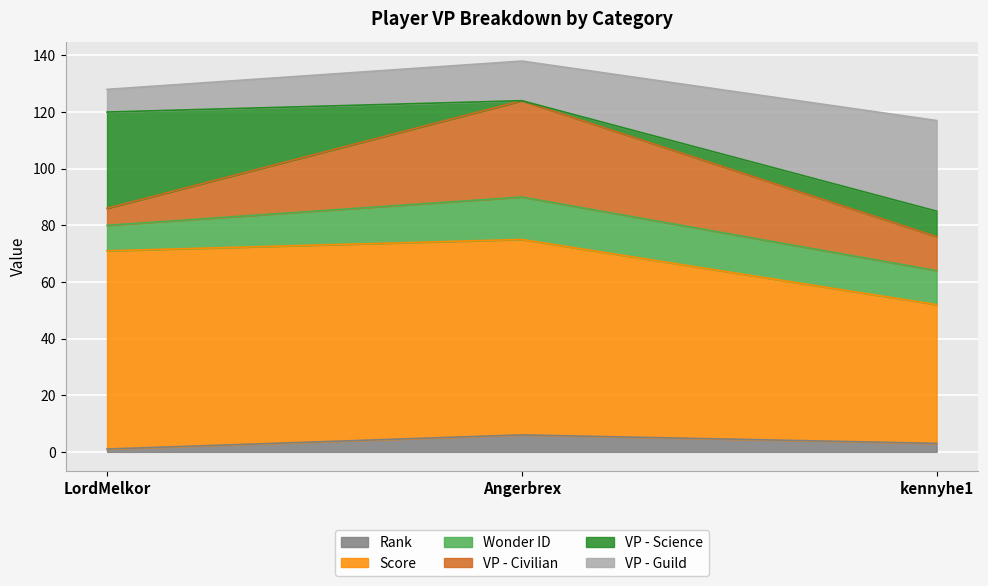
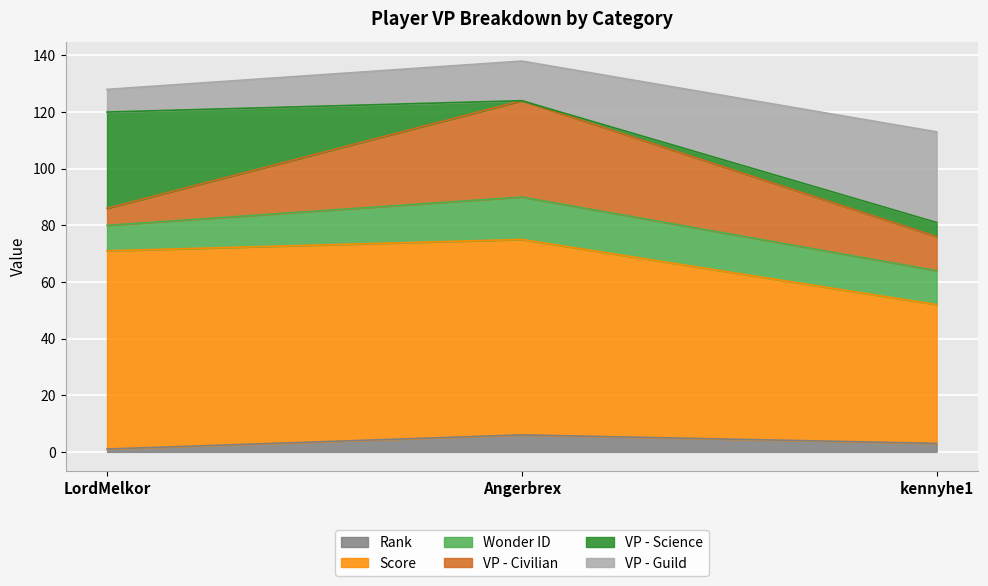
VP - Science, kennyhe1: 9 -> 5
